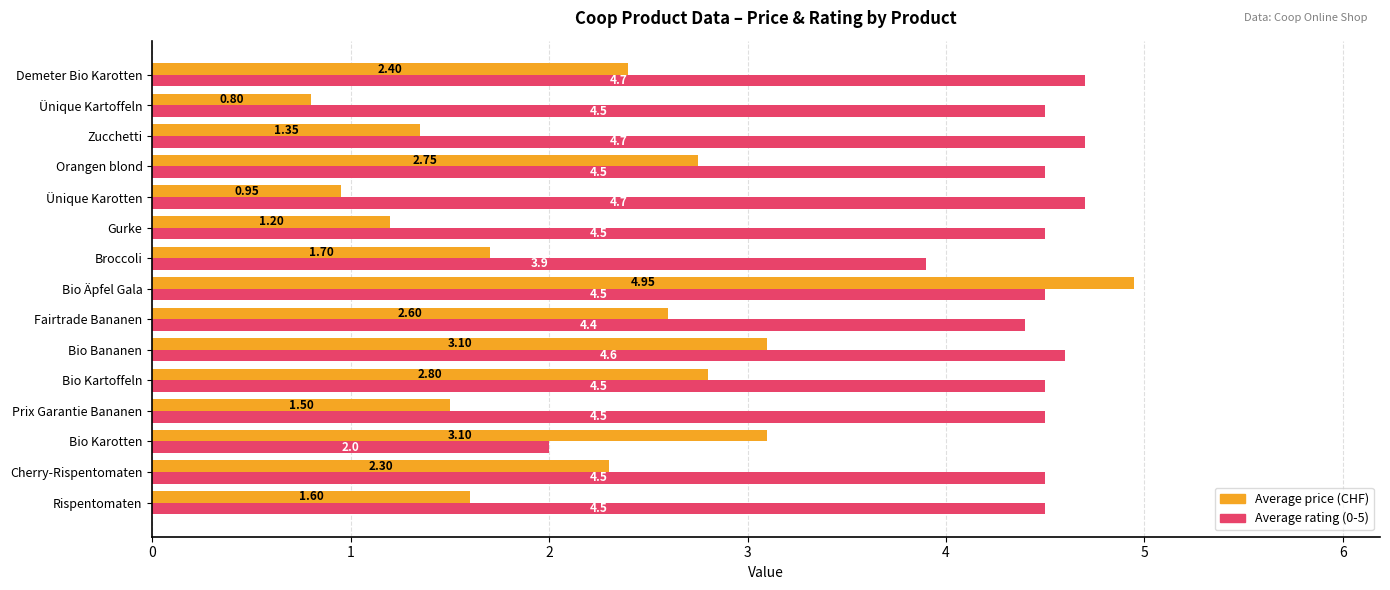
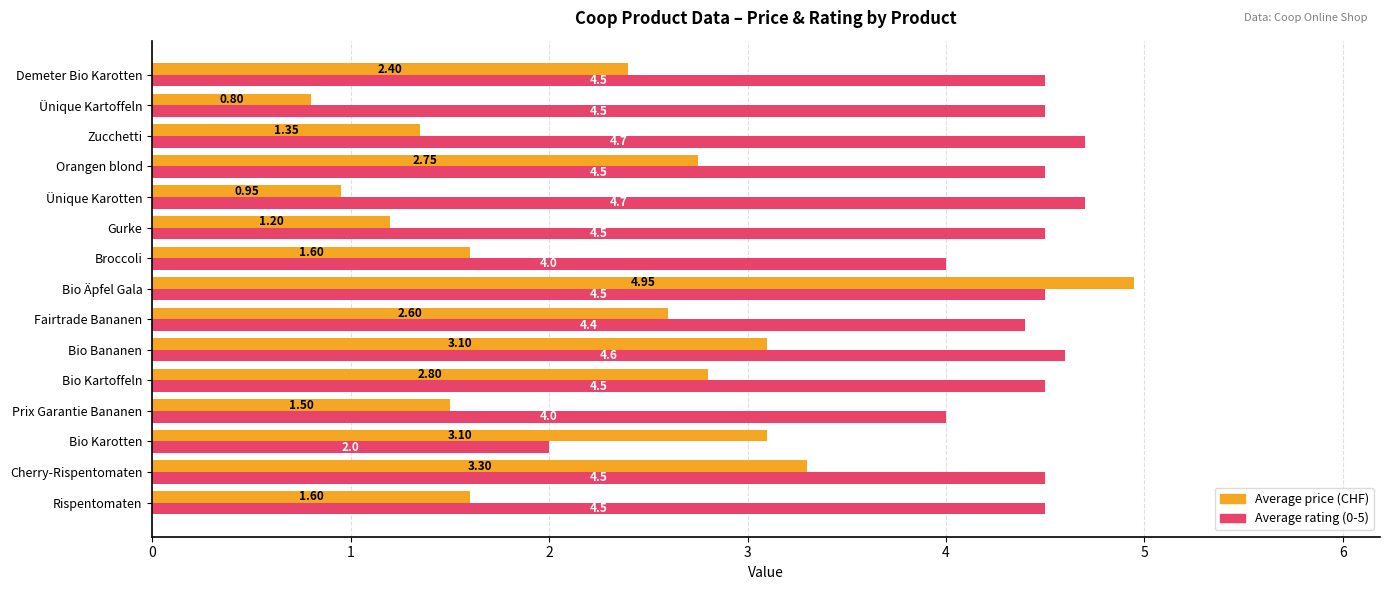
Average rating (0-5), Demeter Bio Karotten: 4.7 -> 4.5
Average price (CHF), Broccoli: 1.70 -> 1.60
Average rating (0-5), Broccoli: 3.9 -> 4.0
Average rating (0-5), Prix Garantie Bananen: 4.5 -> 4.0
Average price (CHF), Cherry-Rispentomaten: 2.30 -> 3.30
